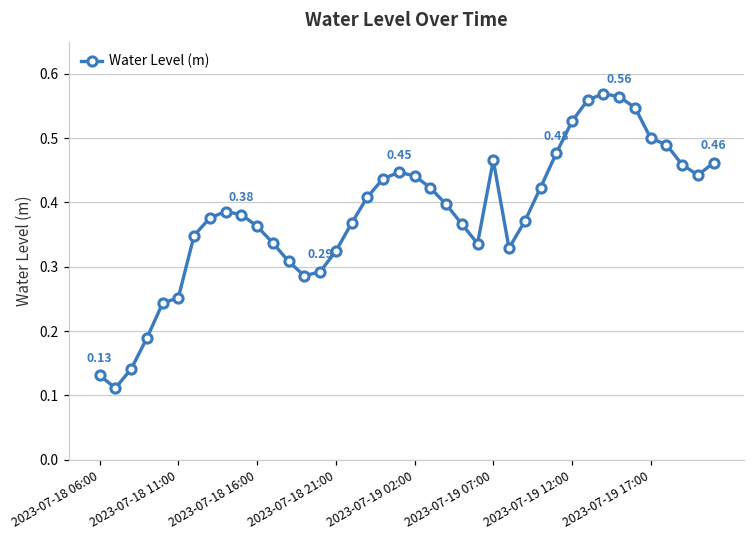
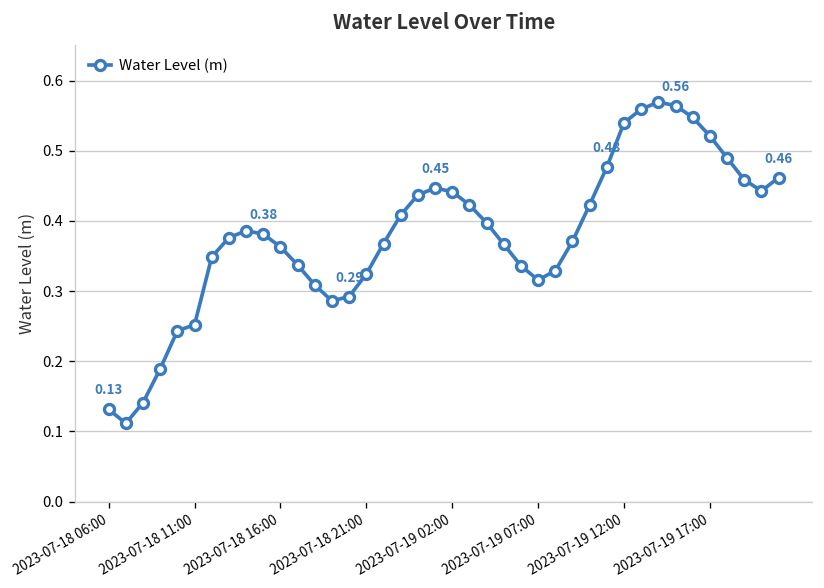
2023-07-19 07:00: 0.47 -> 0.32
2023-07-19 12:00: 0.53 -> 0.54
2023-07-19 17:00: 0.50 -> 0.52
